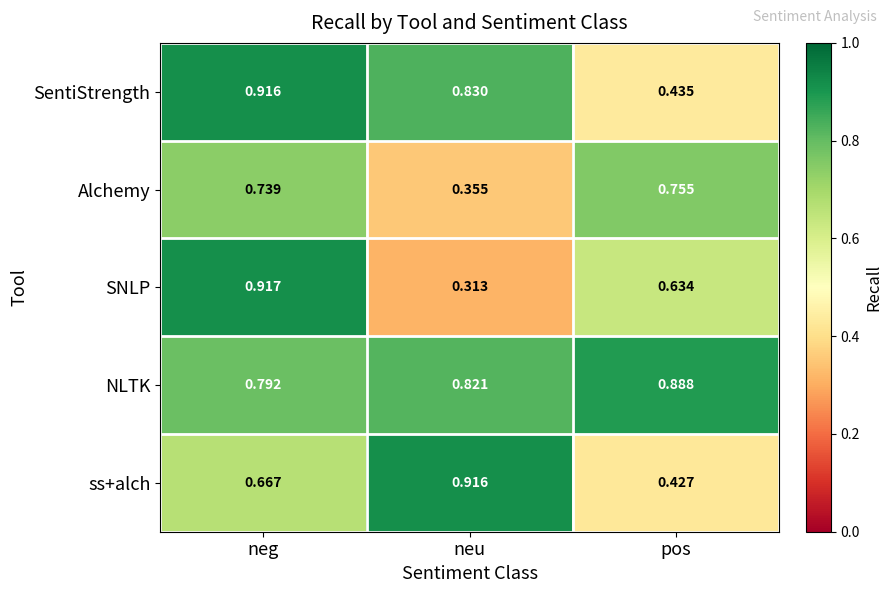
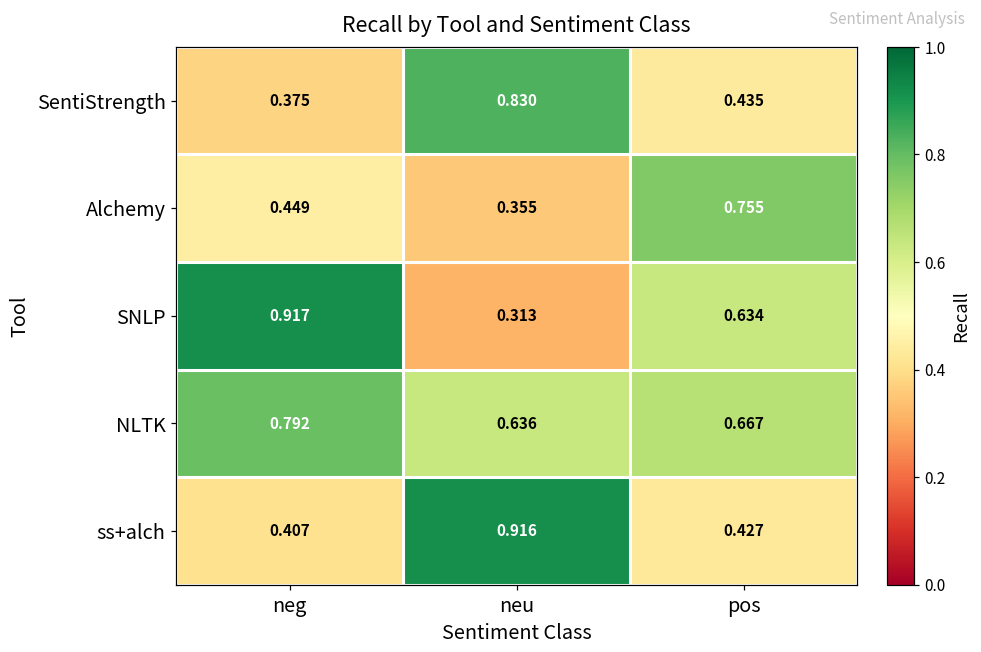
SentiStrength, neg: 0.916 -> 0.375
Alchemy, neg: 0.739 -> 0.449
NLTK, neu: 0.821 -> 0.636
NLTK, pos: 0.888 -> 0.667
ss+alch, neg: 0.667 -> 0.407
